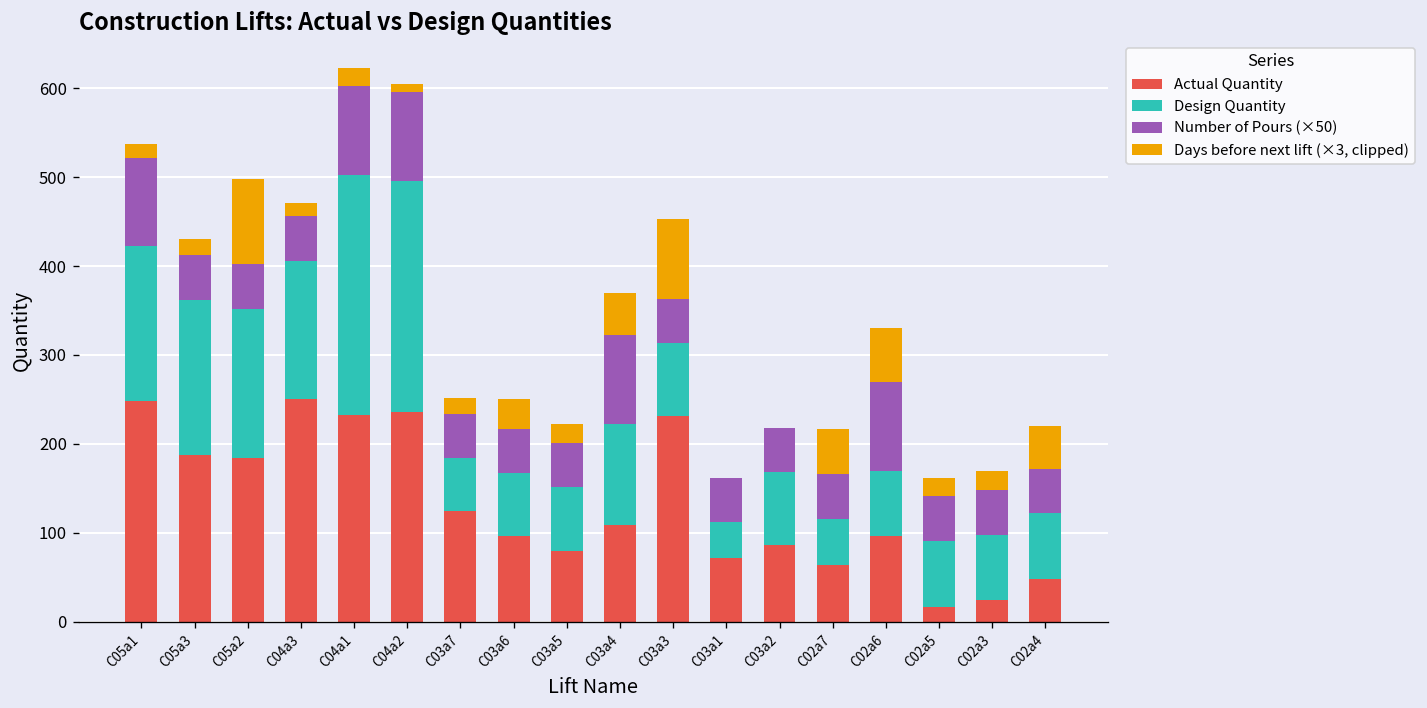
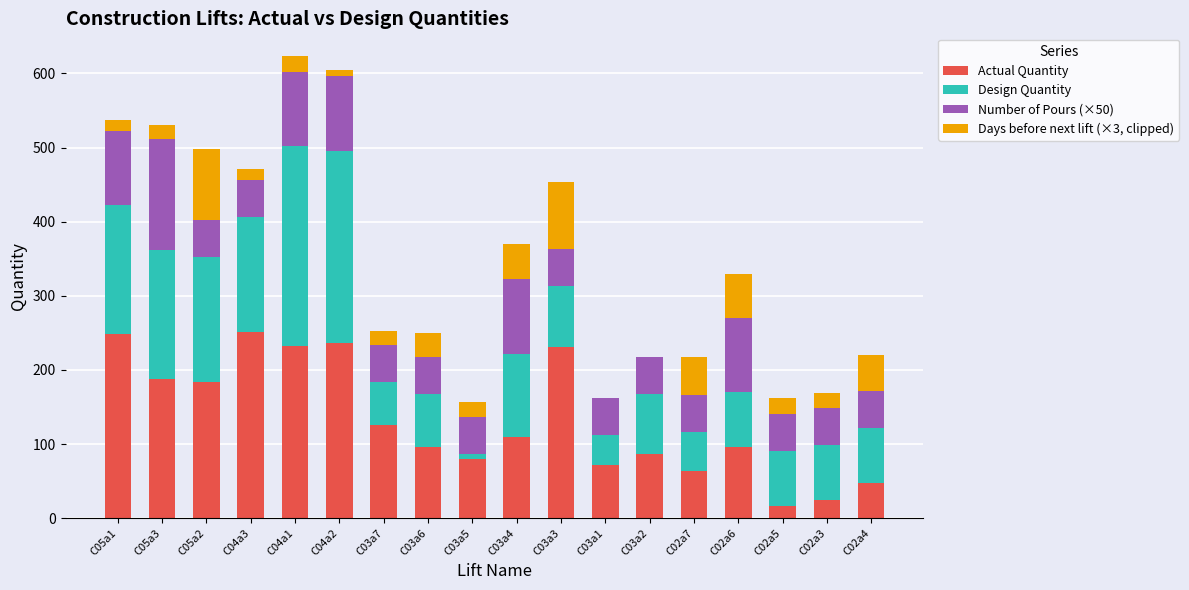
Number of Pours (×50), C05a3: 50 -> 150
Design Quantity, C03a5: 70 -> 10
